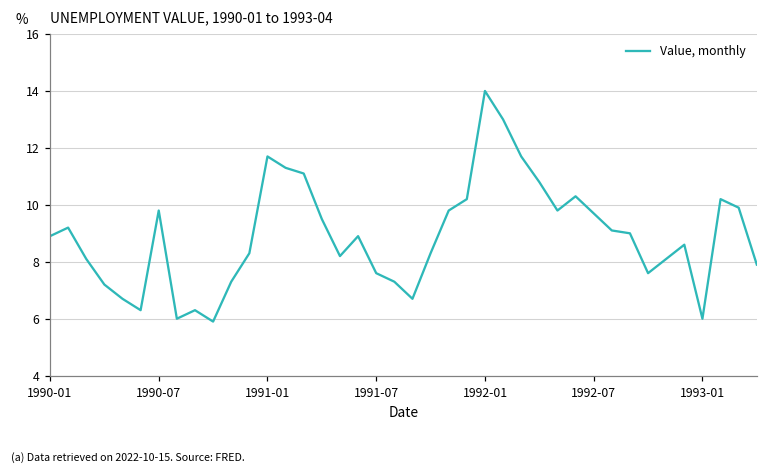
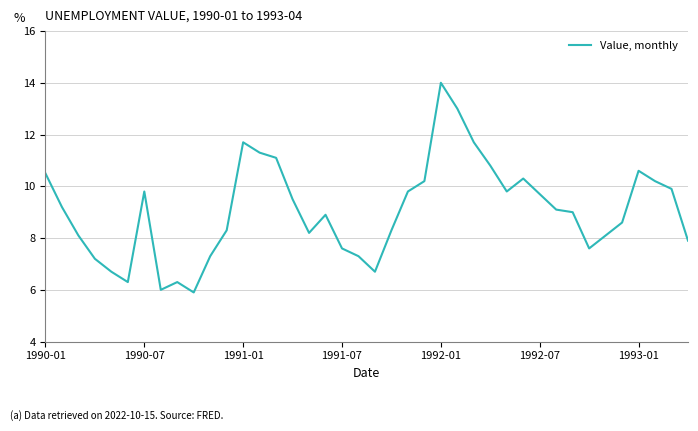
1990-01: 8.9 -> 10.5
1993-01: 6.0 -> 10.6
